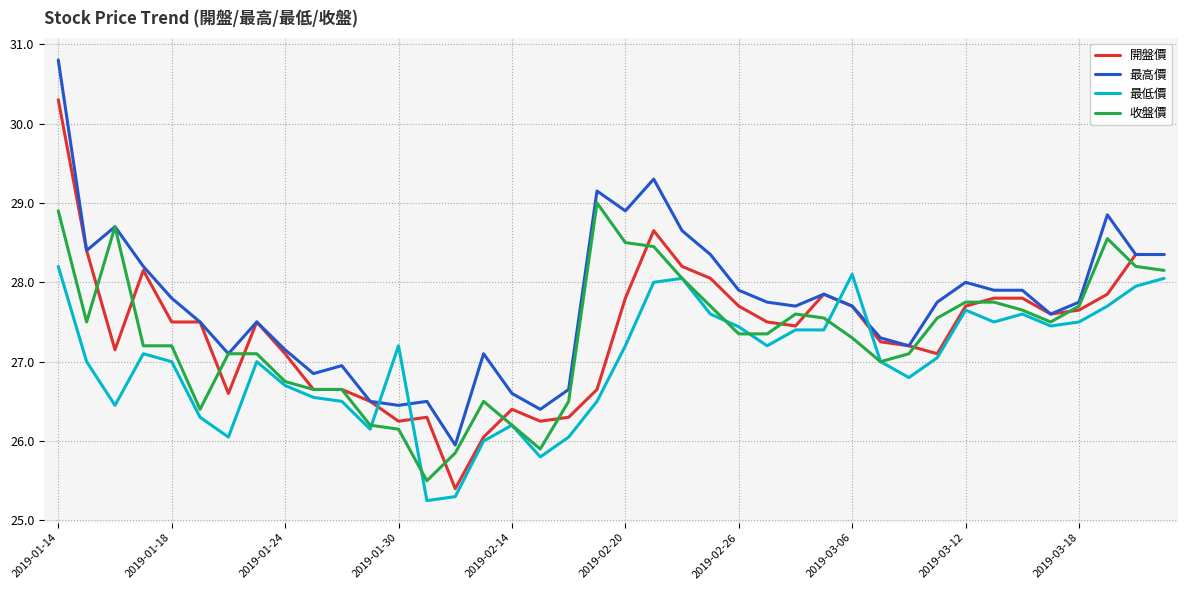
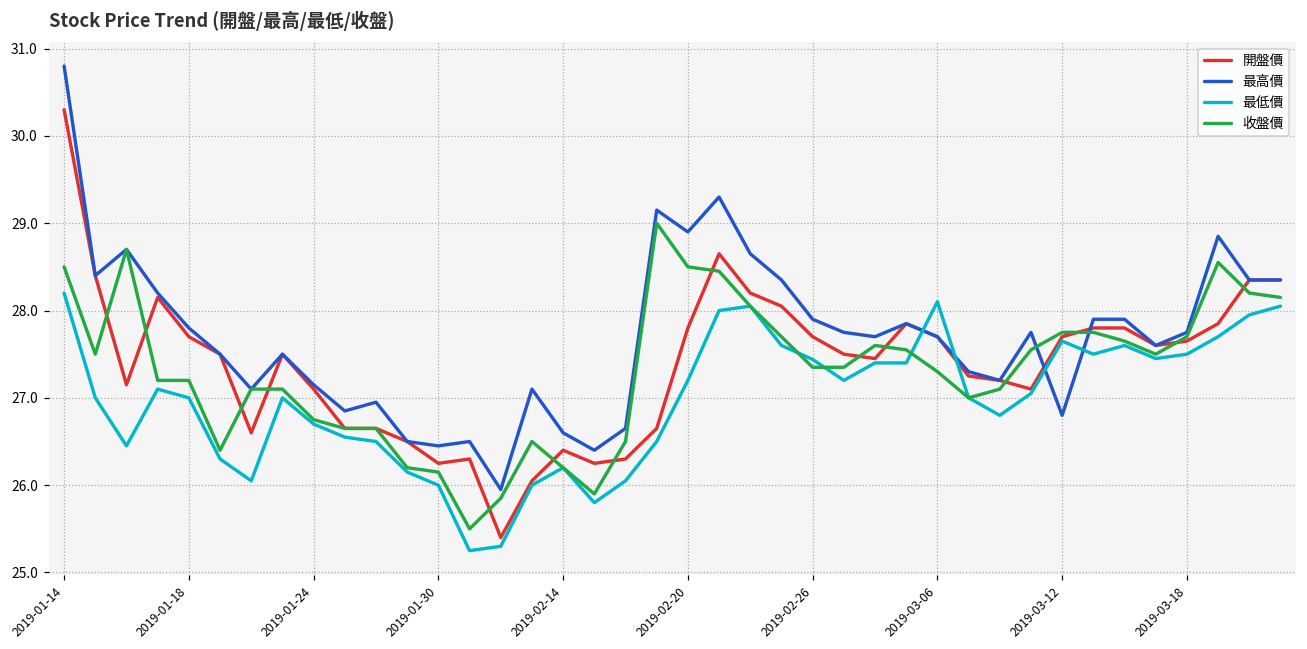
收盤價, 2019-01-14: 28.9 -> 28.5
開盤價, 2019-01-18: 27.5 -> 27.7
最低價, 2019-01-30: 27.2 -> 26.0
最高價, 2019-03-12: 28.0 -> 26.8
